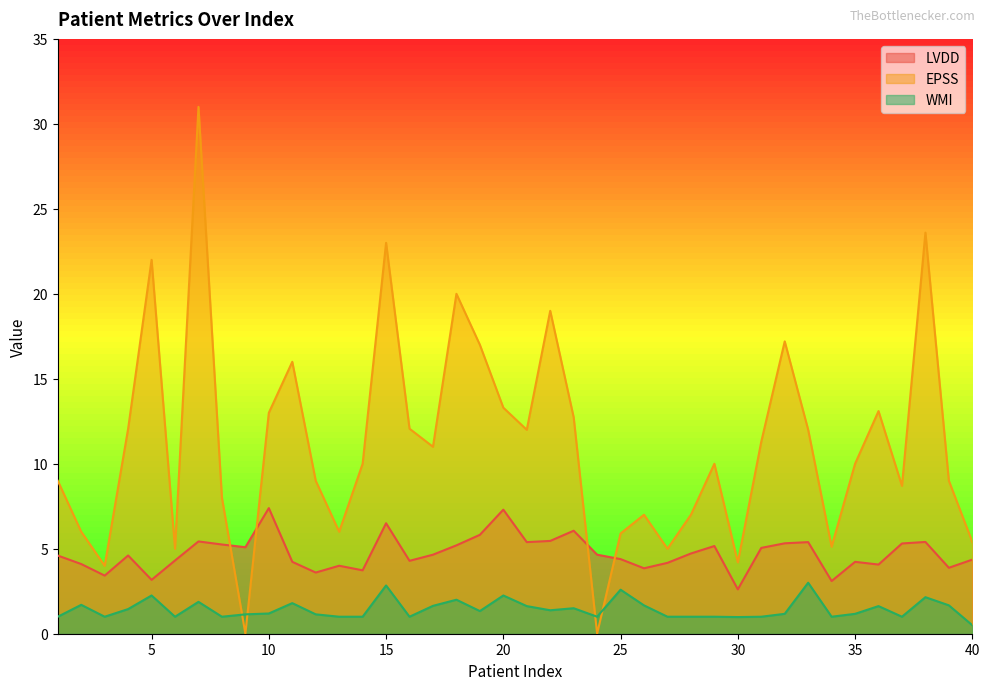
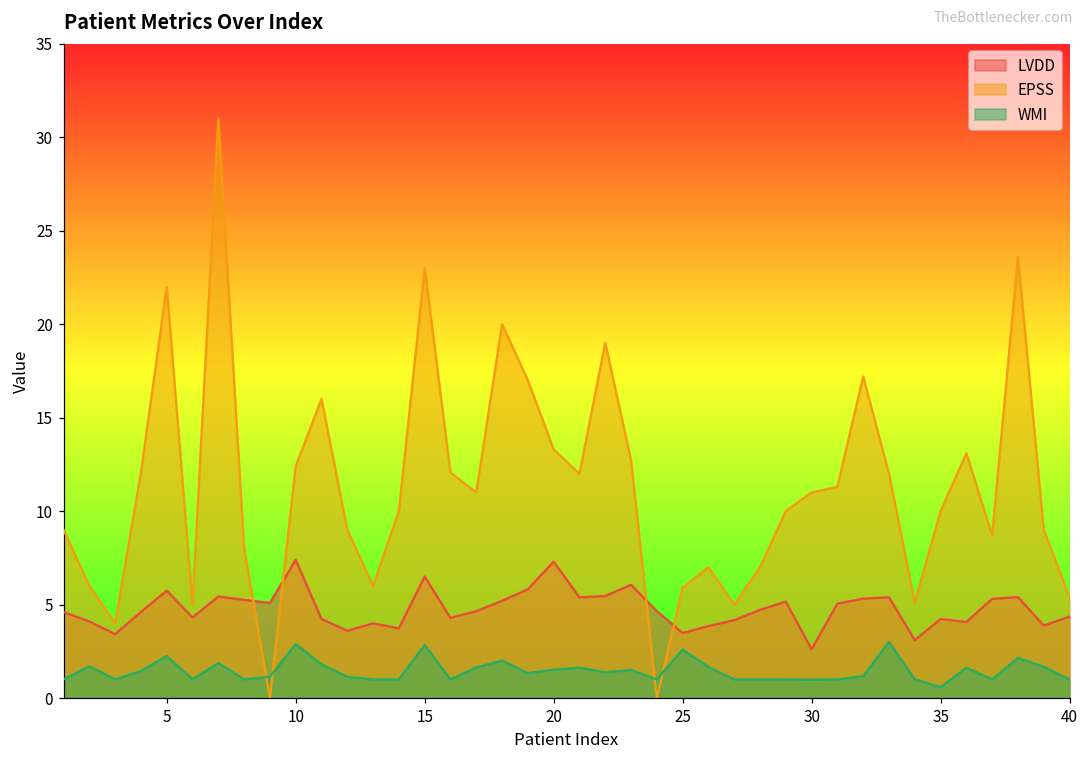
LVDD, 5: 3.2 -> 5.8
EPSS, 10: 13.0 -> 12.4
WMI, 10: 1.2 -> 2.9
WMI, 20: 2.3 -> 1.5
LVDD, 25: 4.4 -> 3.5
EPSS, 30: 4.2 -> 11.0
WMI, 35: 1.2 -> 0.6
WMI, 40: 0.5 -> 1.0
